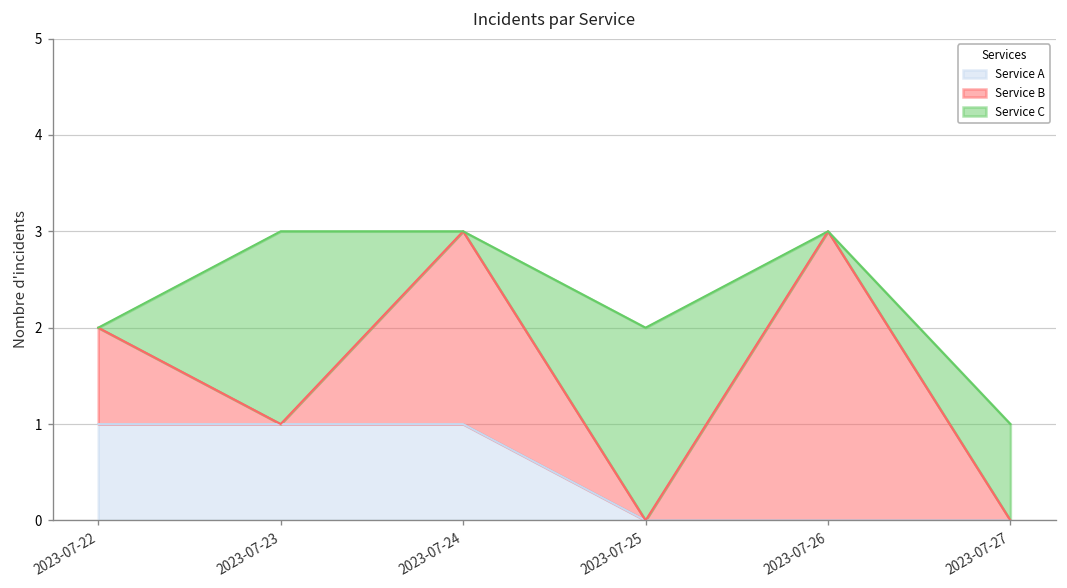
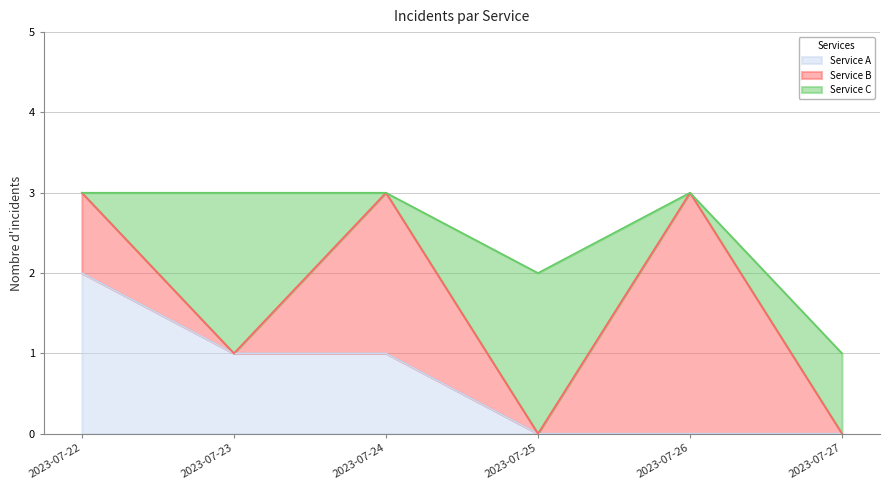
Service A, 2023-07-22: 1 -> 2
